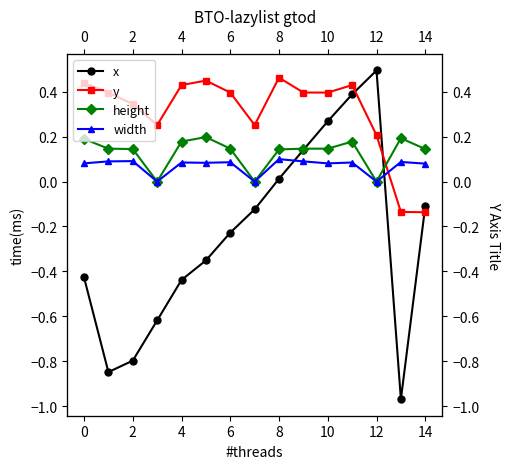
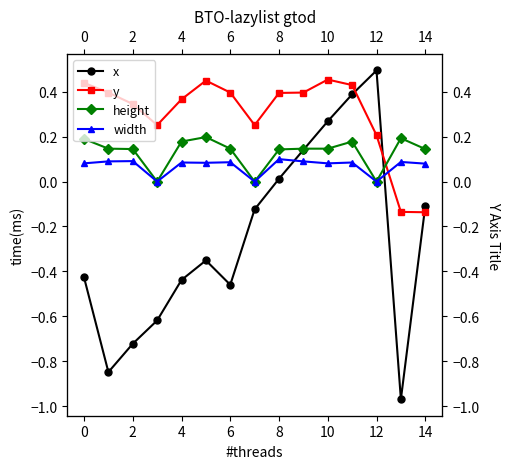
x, 2: -0.80 -> -0.72
y, 4: 0.43 -> 0.37
x, 6: -0.23 -> -0.46
y, 8: 0.46 -> 0.40
y, 10: 0.40 -> 0.45
